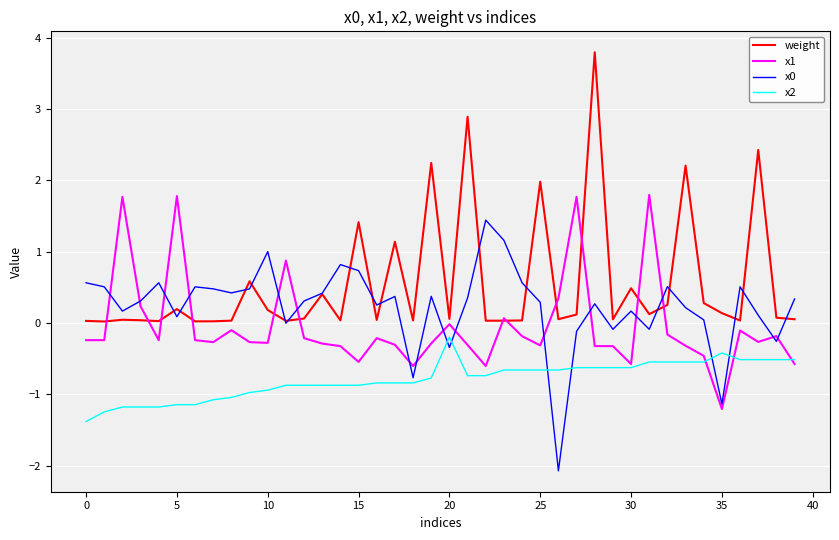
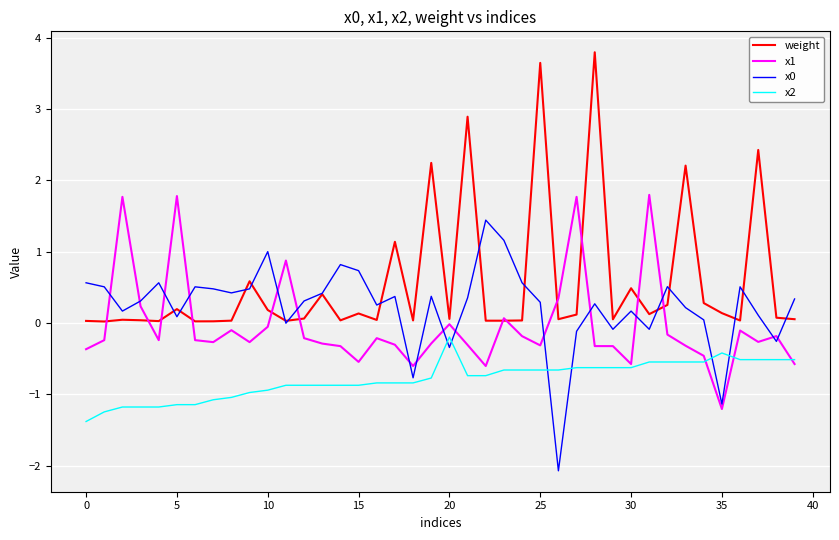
x1, 0: -0.2 -> -0.4
x1, 10: -0.3 -> -0.1
weight, 15: 1.4 -> 0.1
weight, 25: 2.0 -> 3.6
